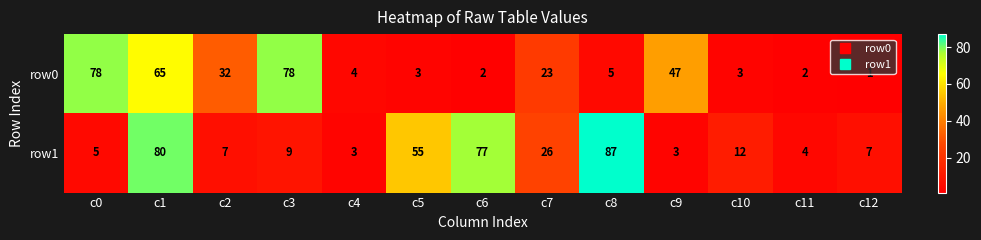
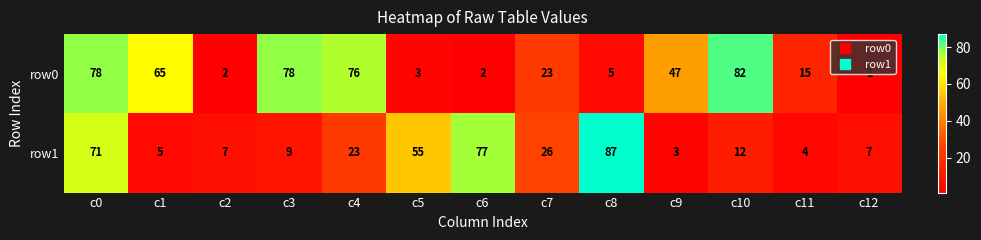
row0, c2: 32 -> 2
row0, c4: 4 -> 76
row0, c10: 3 -> 82
row0, c11: 2 -> 15
row1, c0: 5 -> 71
row1, c1: 80 -> 5
row1, c4: 3 -> 23
